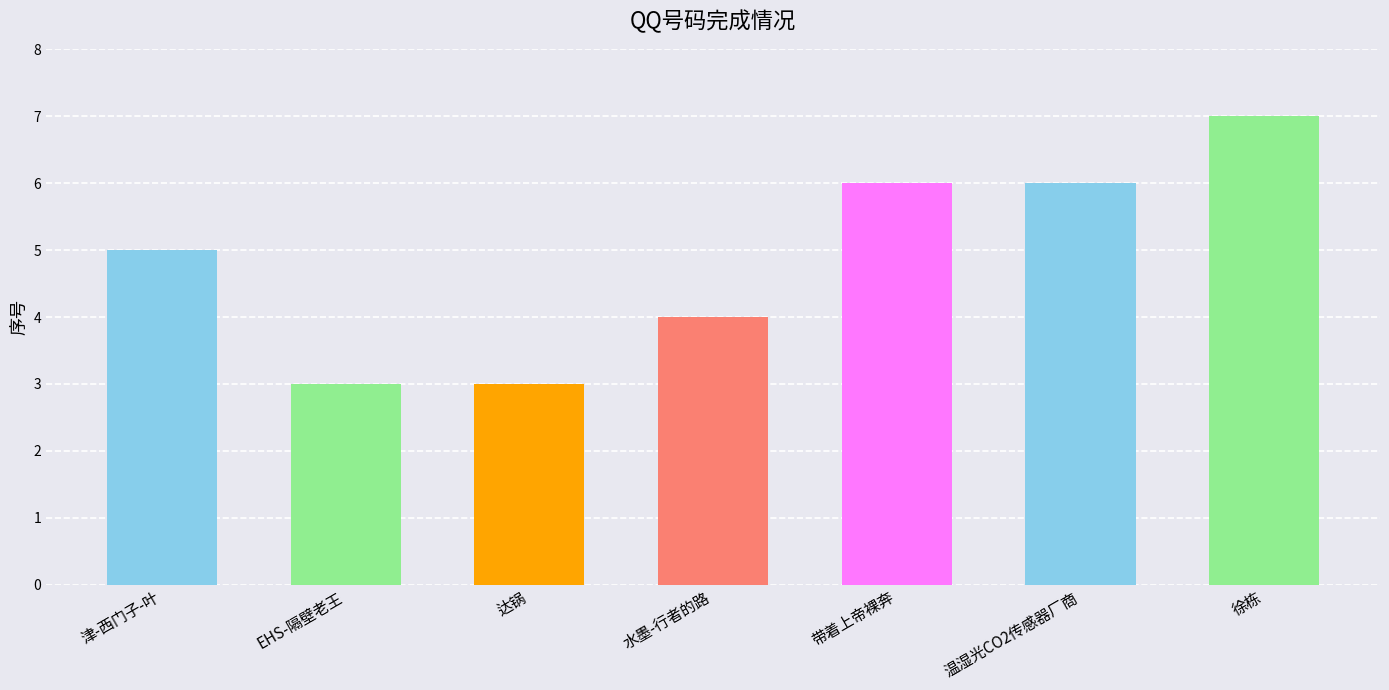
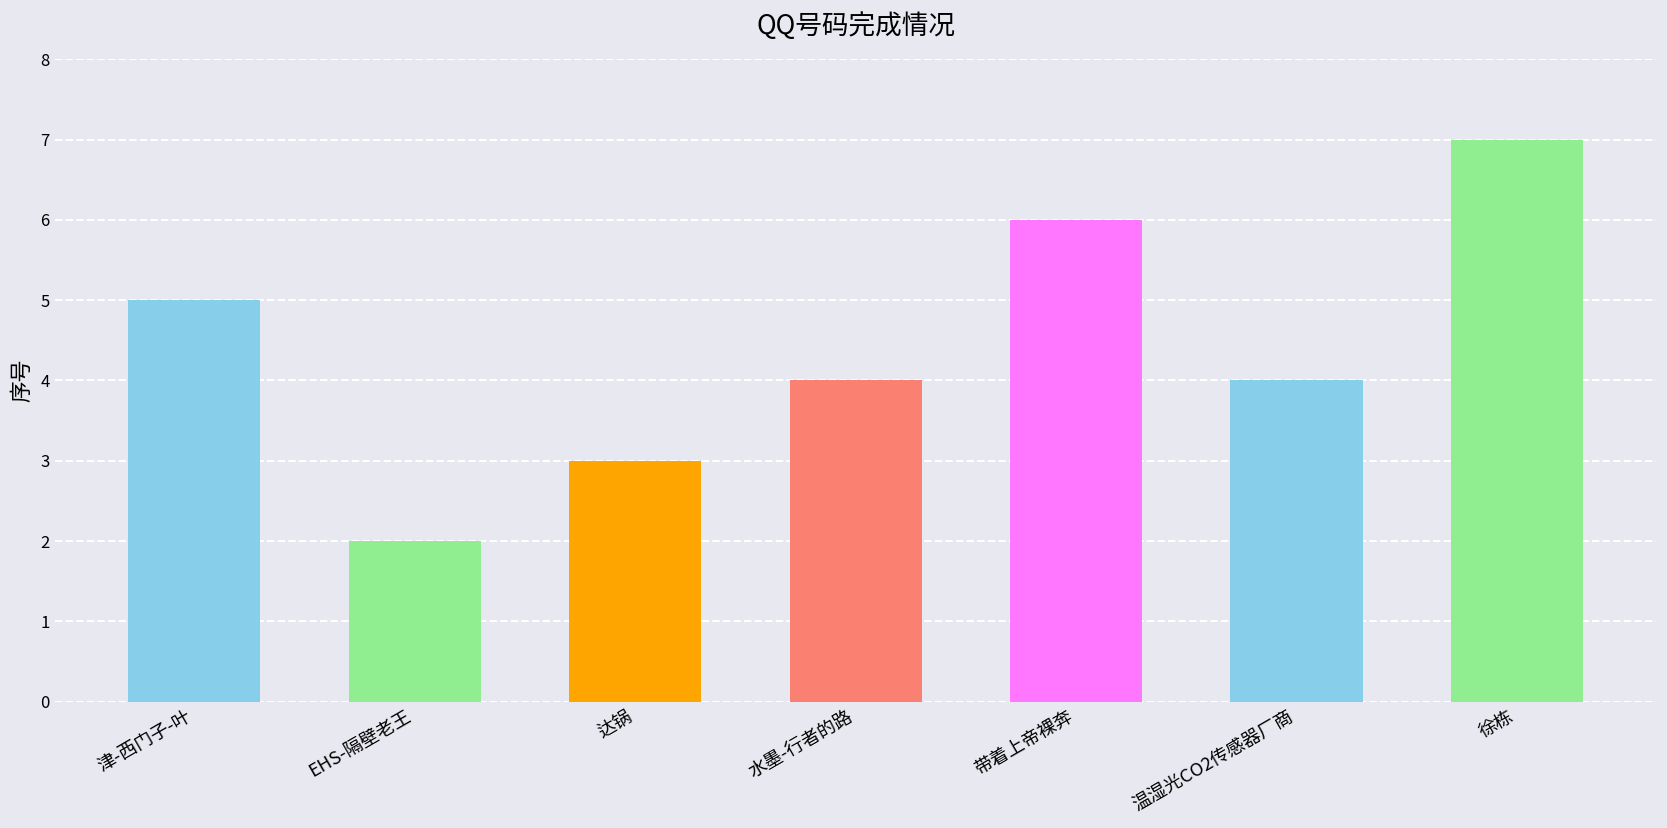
EHS-隔壁老王: 3 -> 2
温湿光CO2传感器厂商: 6 -> 4
